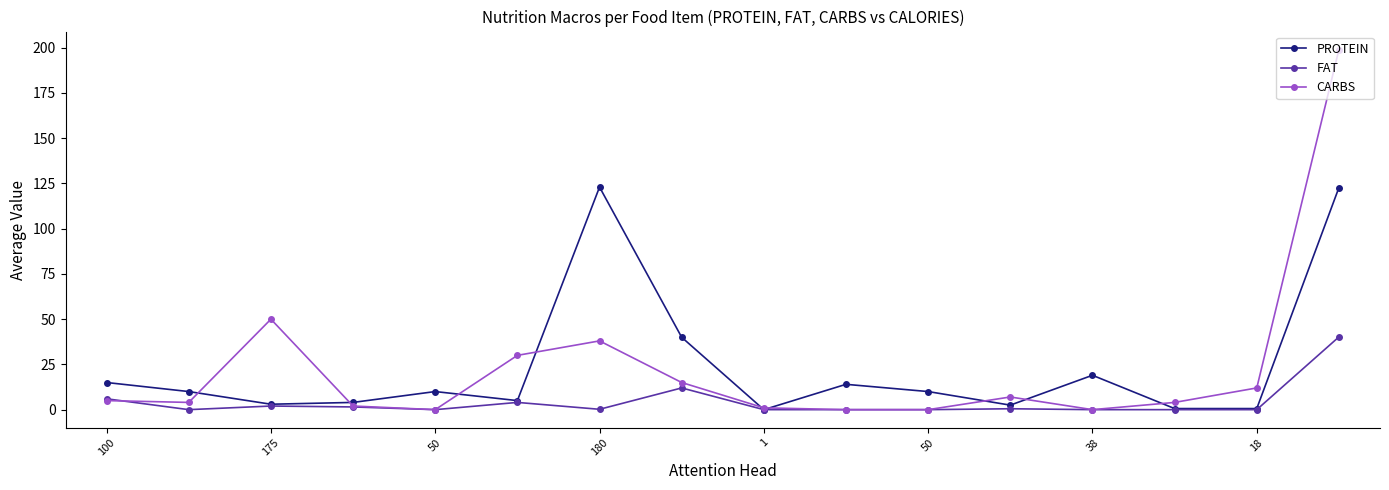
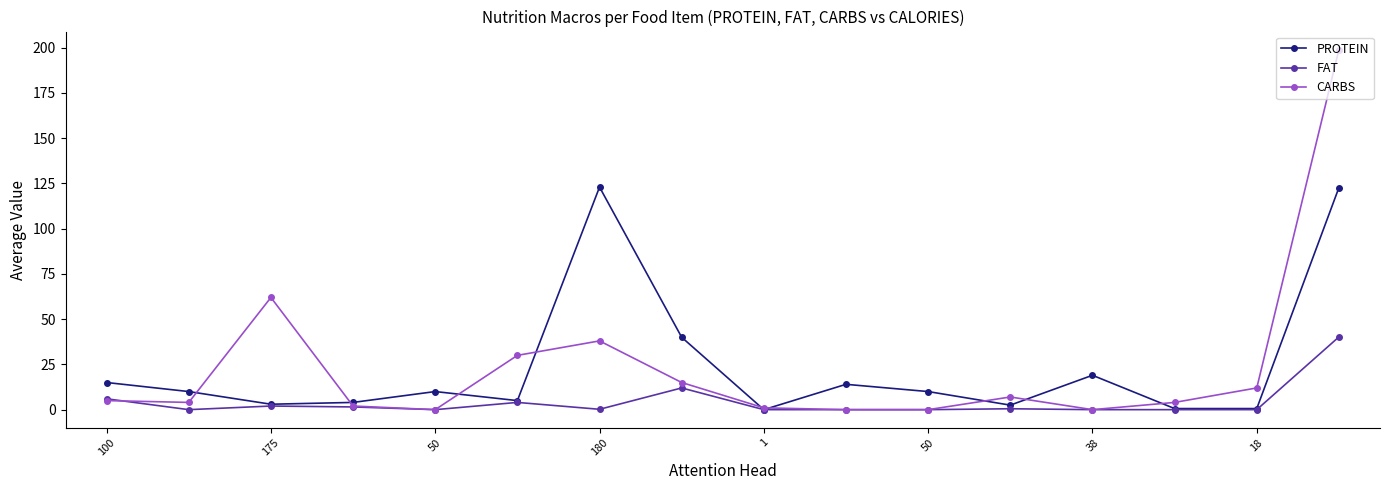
CARBS, 175: 50 -> 62
